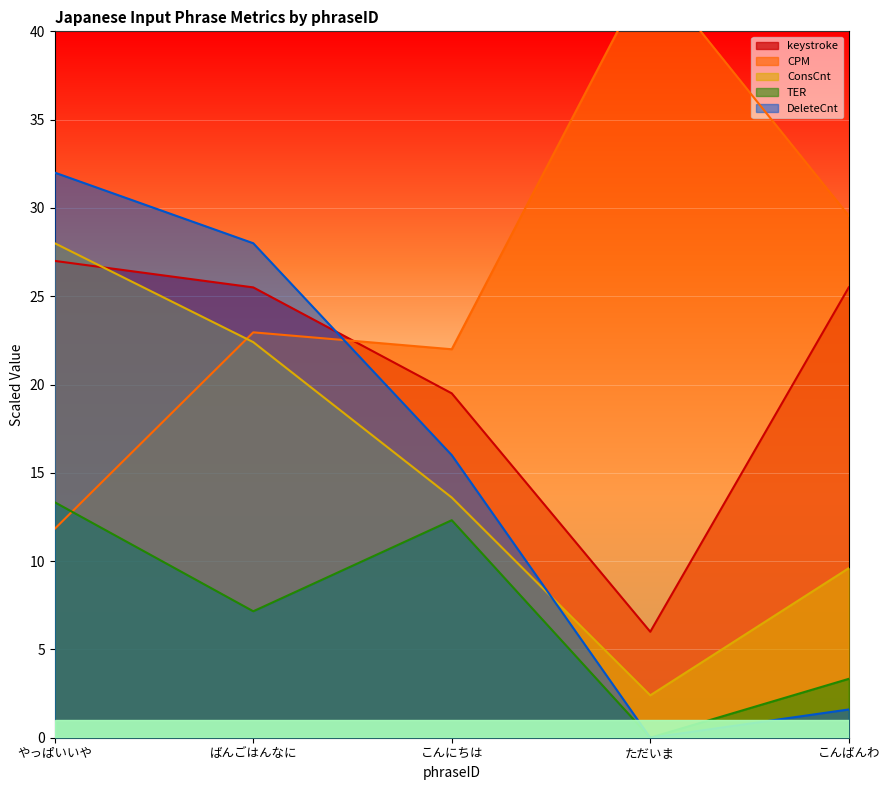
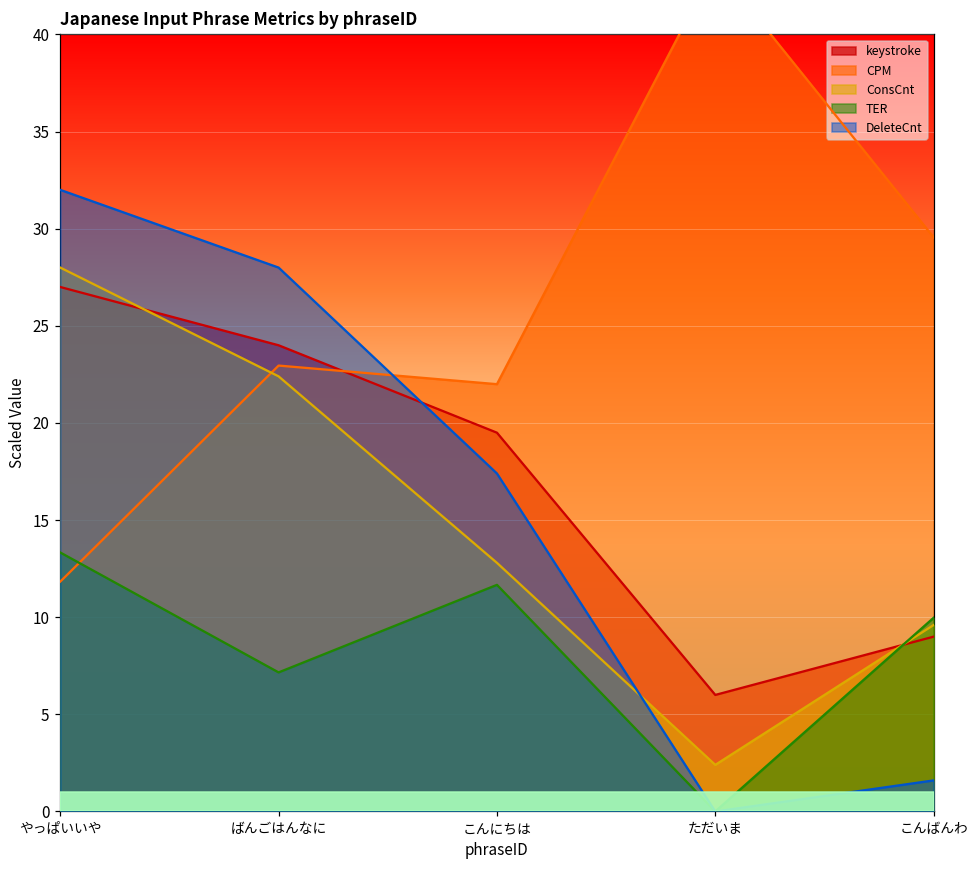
keystroke, ばんごはんなに: 25.5 -> 24.0
ConsCnt, こんにちは: 13.6 -> 12.8
TER, こんにちは: 12.3 -> 11.7
DeleteCnt, こんにちは: 16.0 -> 17.4
keystroke, こんばんわ: 25.5 -> 9.0
TER, こんばんわ: 3.3 -> 10.0
